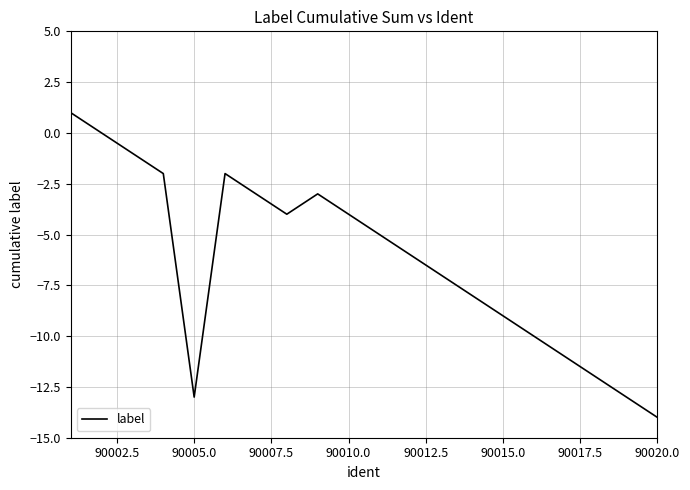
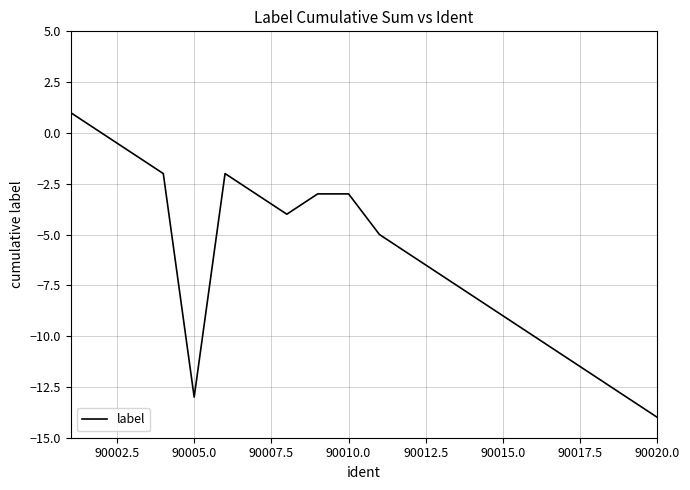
90010.0: -4 -> -3
